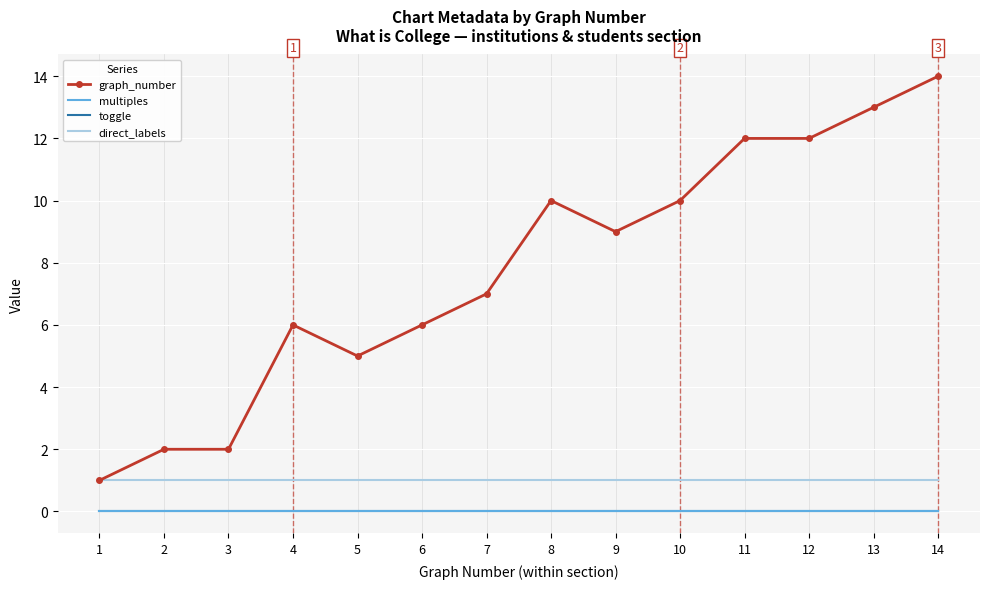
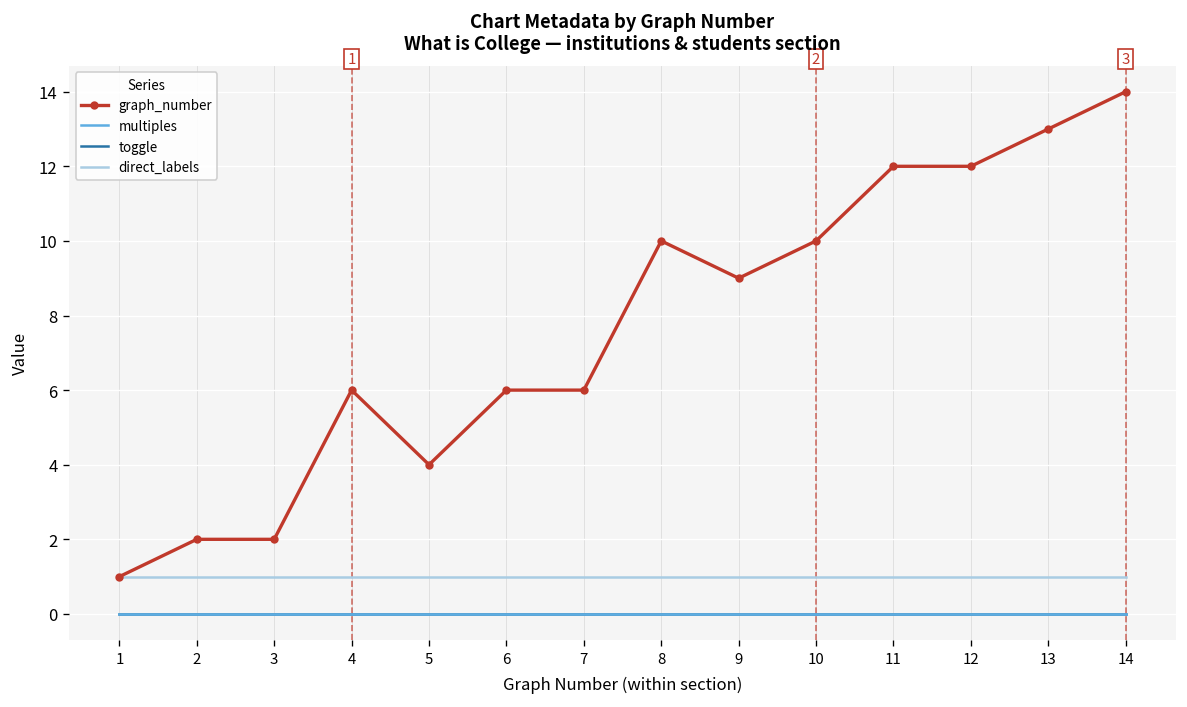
graph_number, 5: 5 -> 4
graph_number, 7: 7 -> 6
